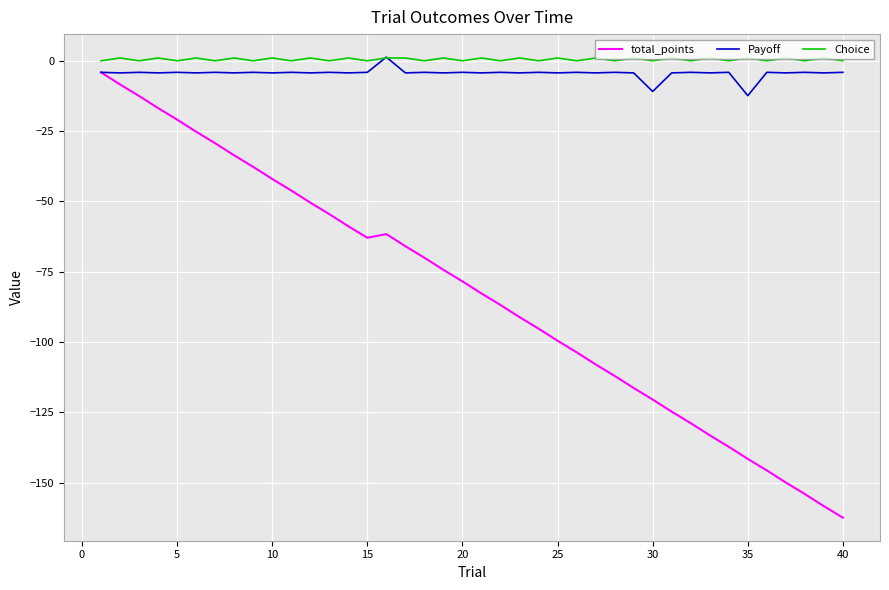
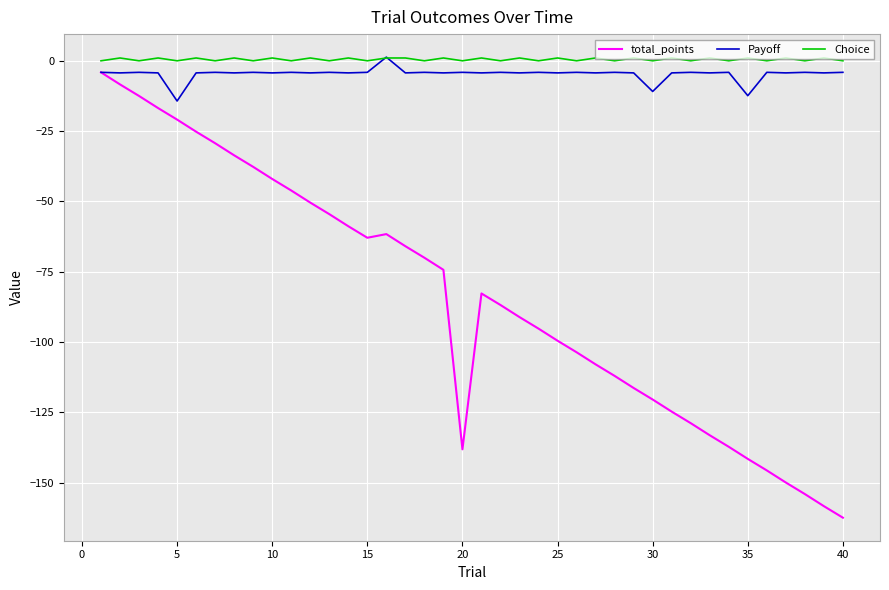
Payoff, 5: -4 -> -14
total_points, 20: -78 -> -138
